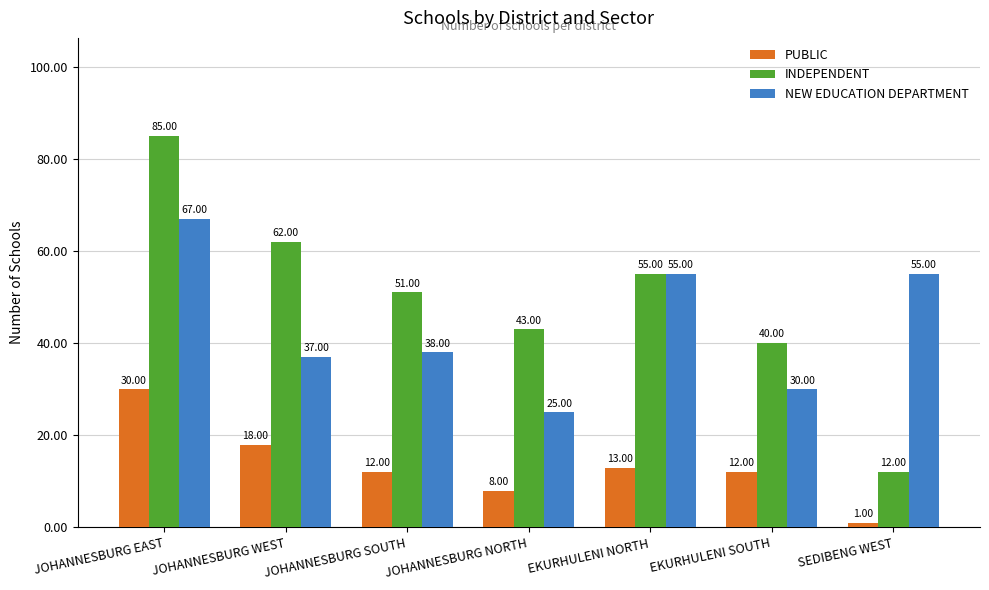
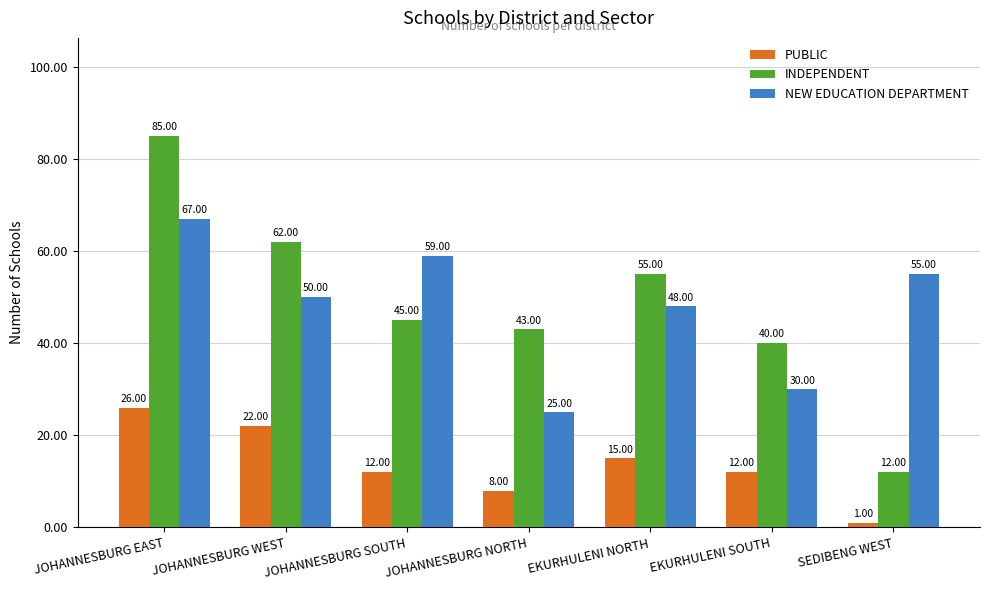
PUBLIC, JOHANNESBURG EAST: 30.00 -> 26.00
PUBLIC, JOHANNESBURG WEST: 18.00 -> 22.00
NEW EDUCATION DEPARTMENT, JOHANNESBURG WEST: 37.00 -> 50.00
INDEPENDENT, JOHANNESBURG SOUTH: 51.00 -> 45.00
NEW EDUCATION DEPARTMENT, JOHANNESBURG SOUTH: 38.00 -> 59.00
PUBLIC, EKURHULENI NORTH: 13.00 -> 15.00
NEW EDUCATION DEPARTMENT, EKURHULENI NORTH: 55.00 -> 48.00
